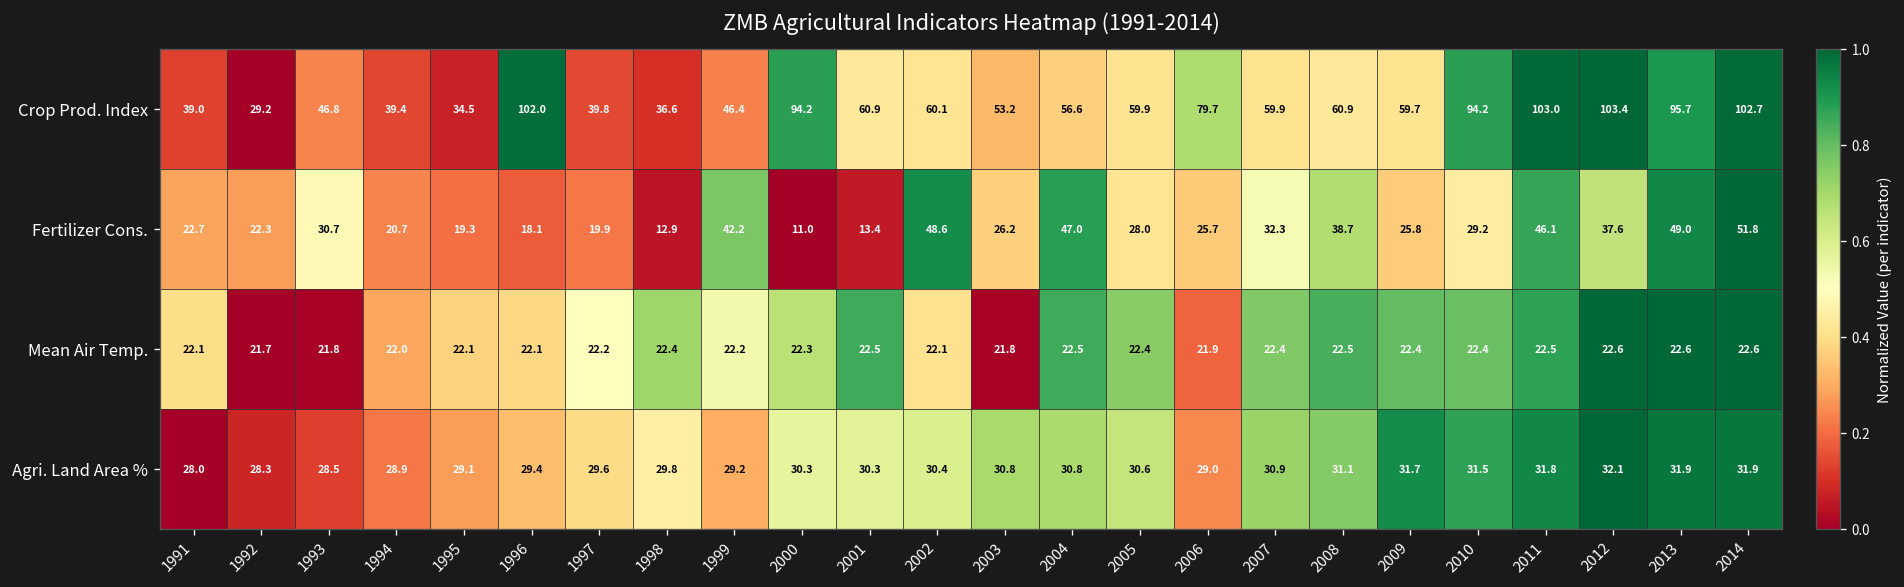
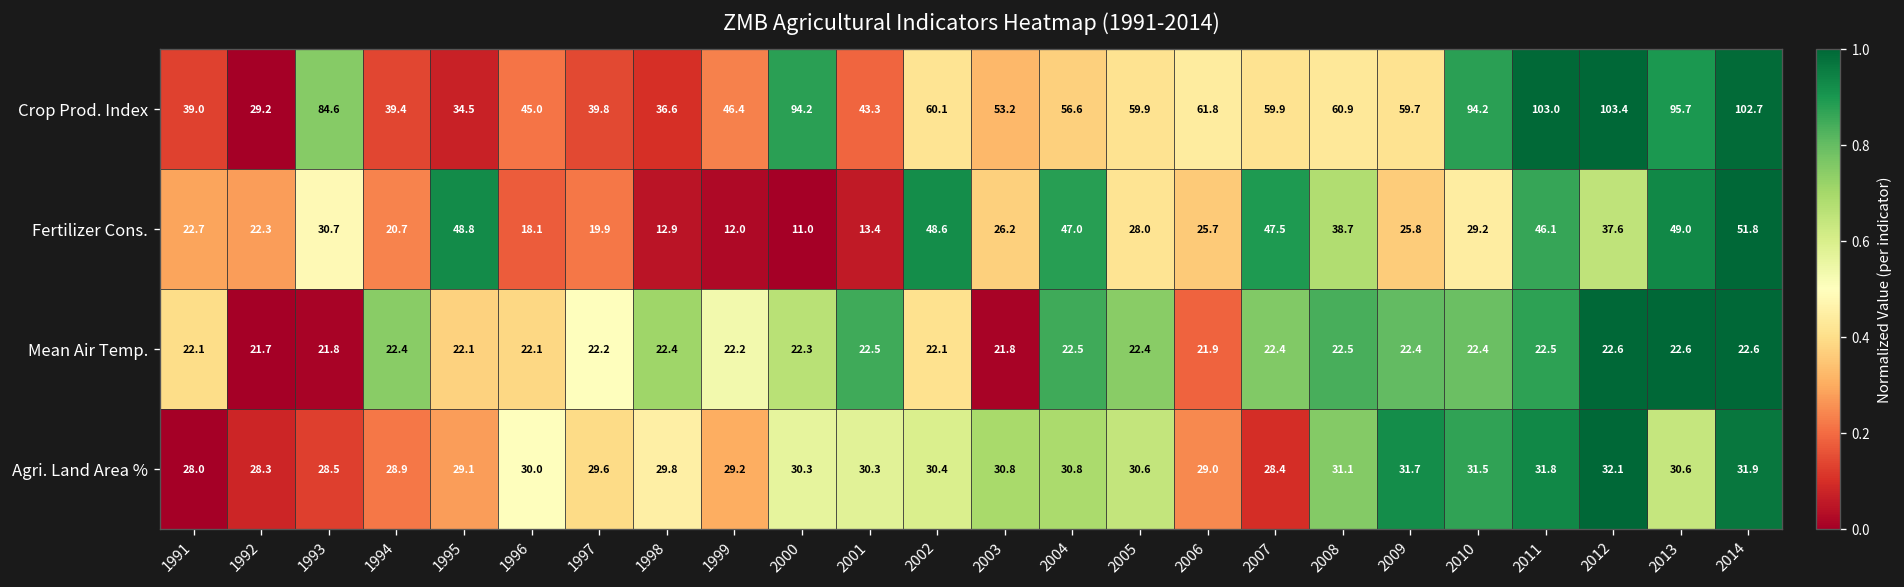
Crop Prod. Index, 1993: 46.8 -> 84.6
Crop Prod. Index, 1996: 102.0 -> 45.0
Crop Prod. Index, 2001: 60.9 -> 43.3
Crop Prod. Index, 2006: 79.7 -> 61.8
Fertilizer Cons., 1995: 19.3 -> 48.8
Fertilizer Cons., 1999: 42.2 -> 12.0
Fertilizer Cons., 2007: 32.3 -> 47.5
Mean Air Temp., 1994: 22.0 -> 22.4
Agri. Land Area %, 1996: 29.4 -> 30.0
Agri. Land Area %, 2007: 30.9 -> 28.4
Agri. Land Area %, 2013: 31.9 -> 30.6
